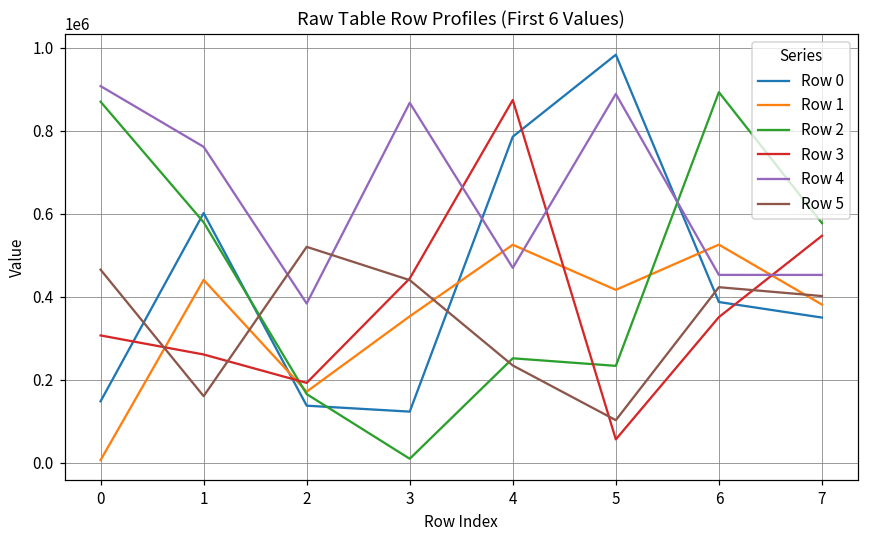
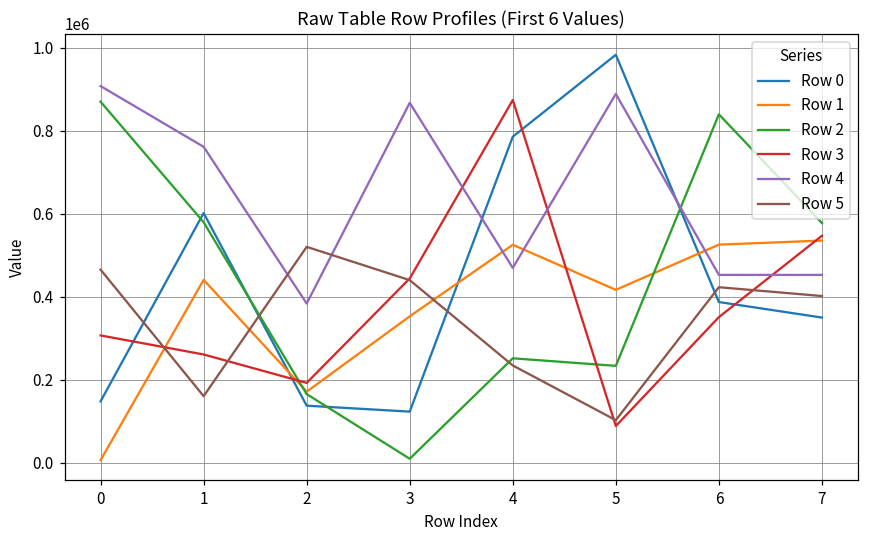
Row 3, 5: 60000 -> 90000
Row 2, 6: 890000 -> 840000
Row 1, 7: 380000 -> 540000
